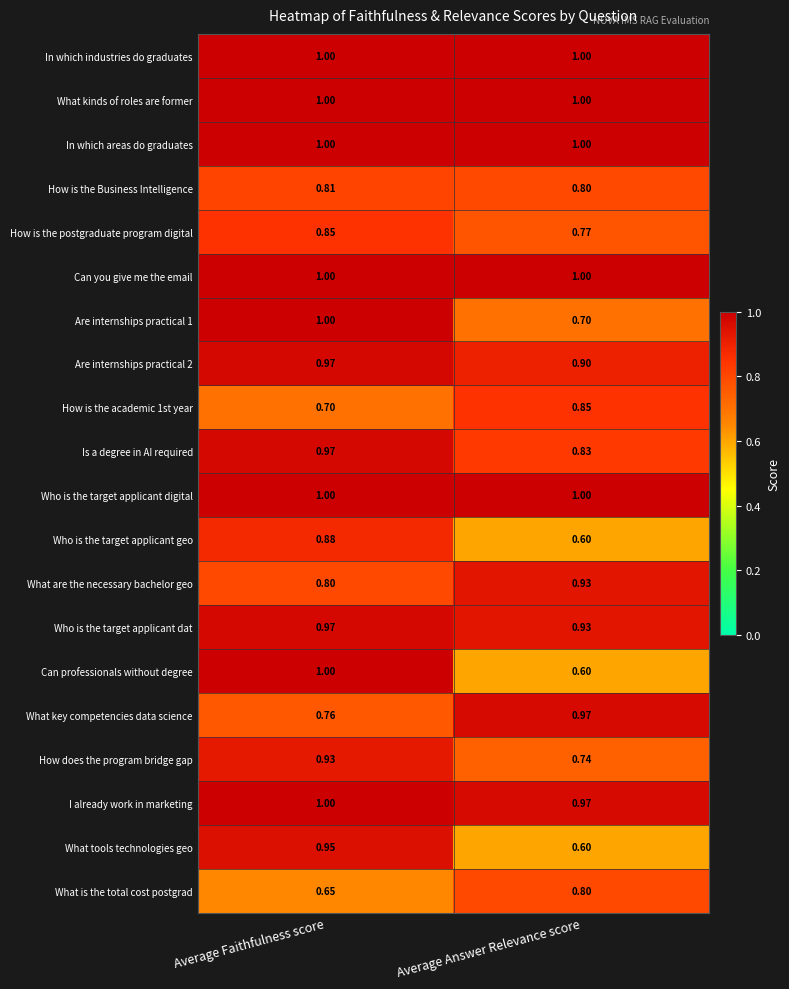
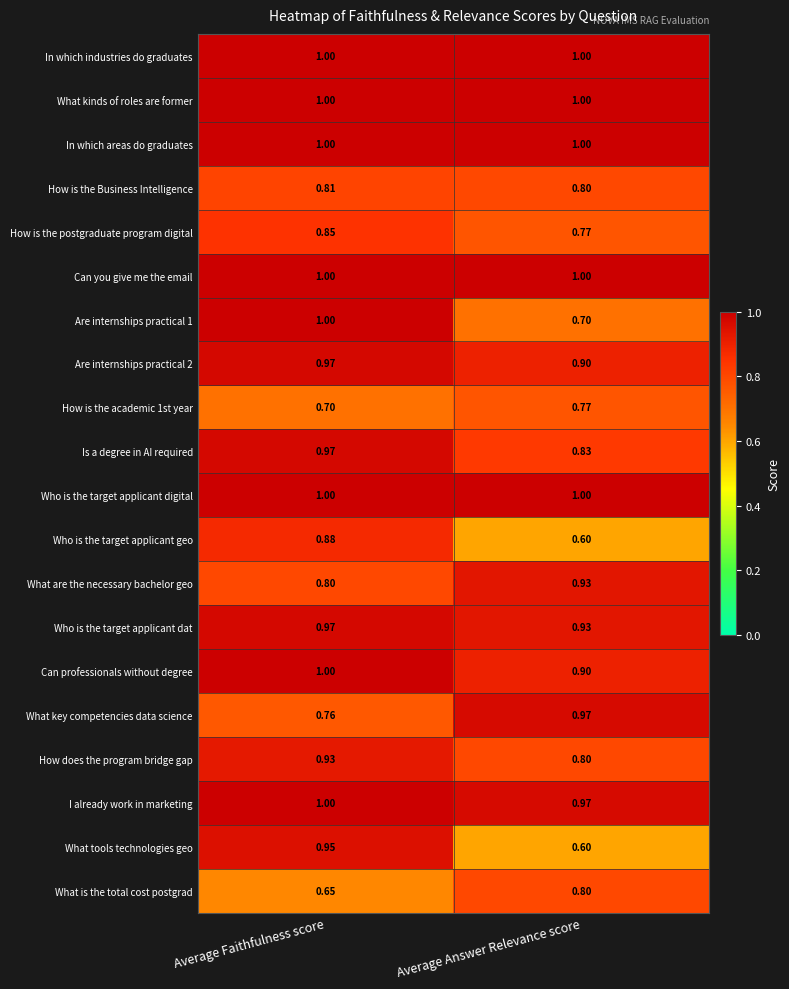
How is the academic 1st year, Average Answer Relevance score: 0.85 -> 0.77
Can professionals without degree, Average Answer Relevance score: 0.60 -> 0.90
How does the program bridge gap, Average Answer Relevance score: 0.74 -> 0.80
